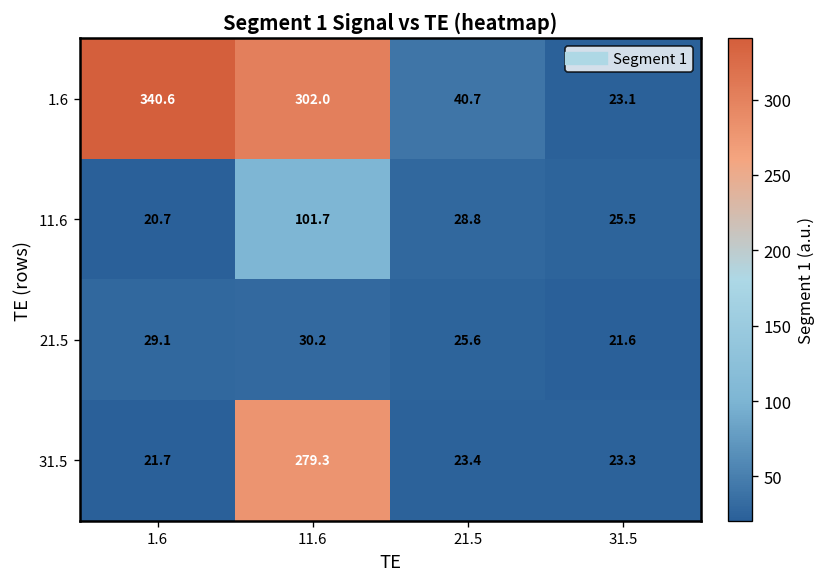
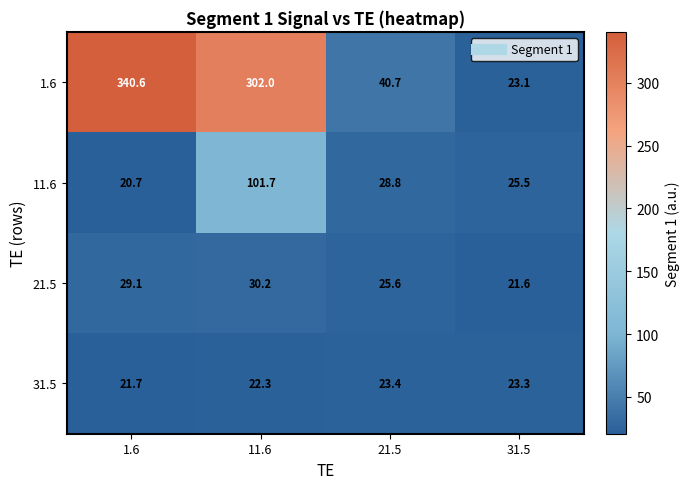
31.5, 11.6: 279.3 -> 22.3
